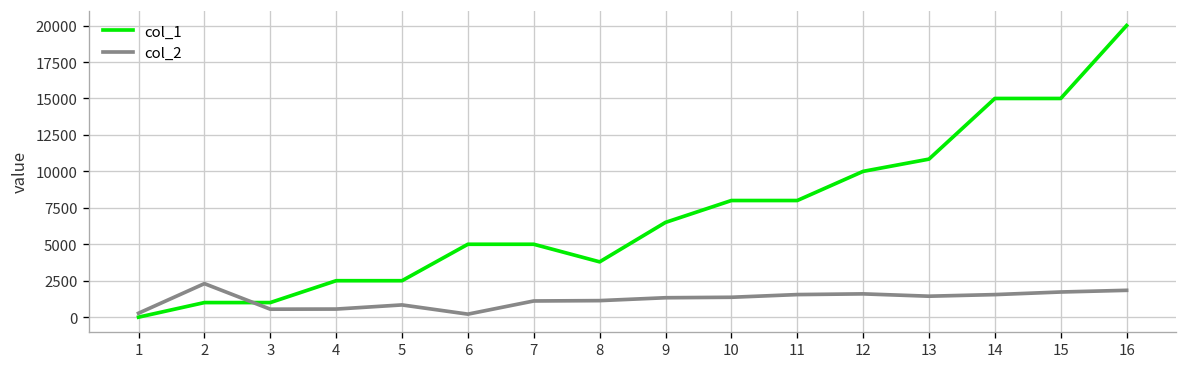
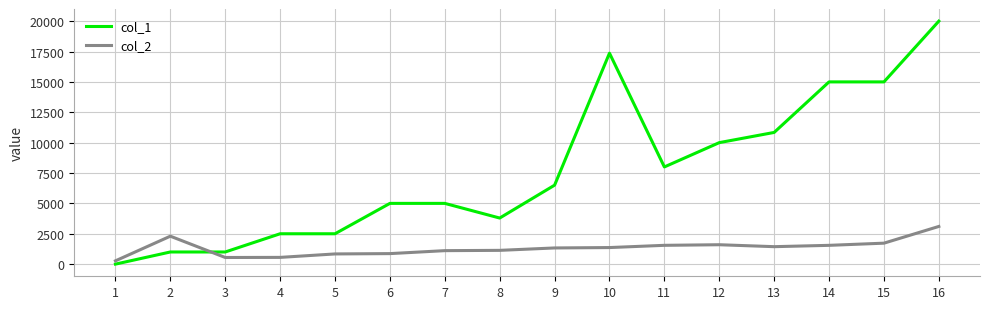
col_2, 6: 200 -> 900
col_1, 10: 8000 -> 17400
col_2, 16: 1800 -> 3100
